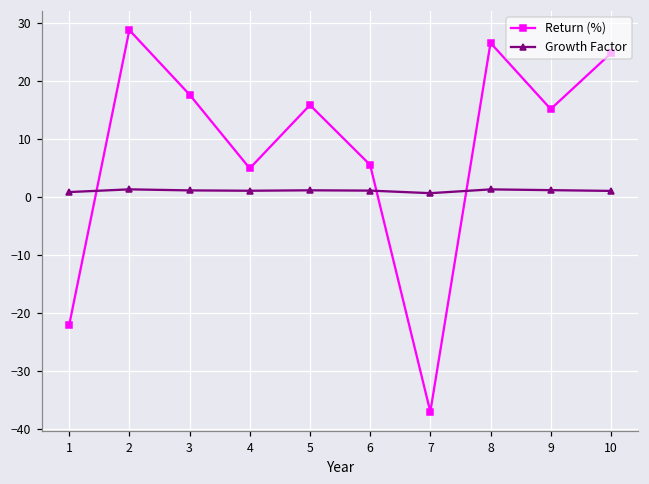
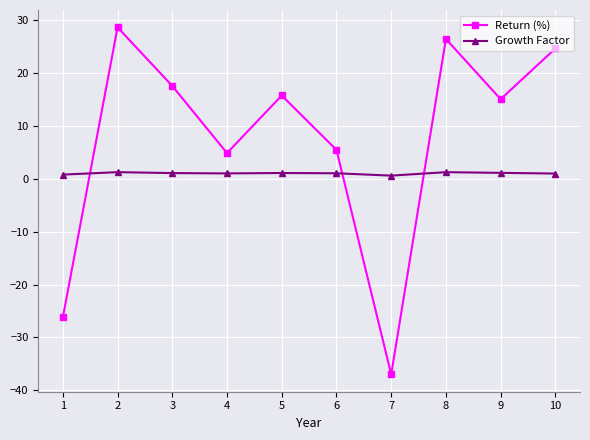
Return (%), 1: -22 -> -26
